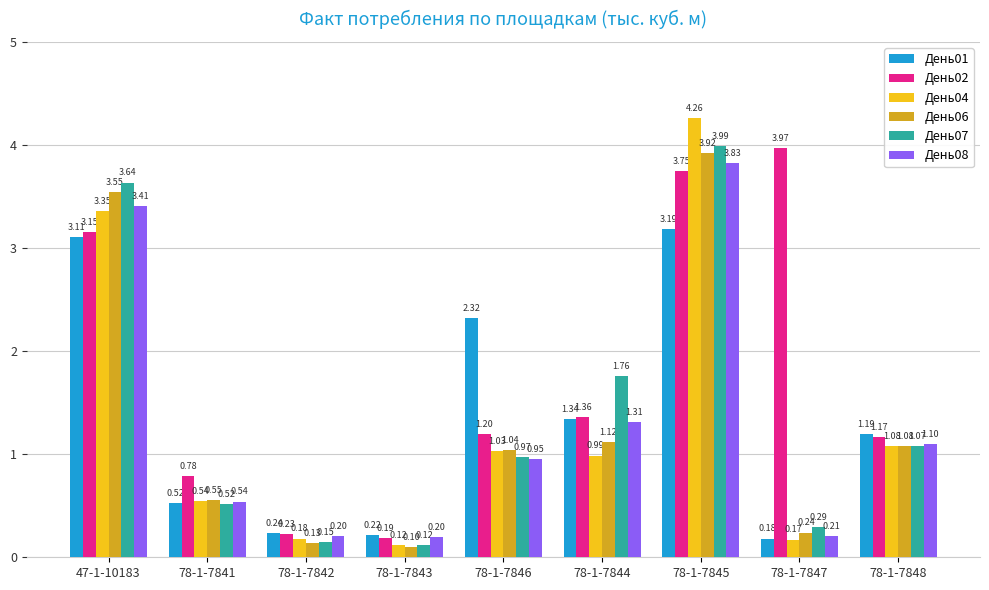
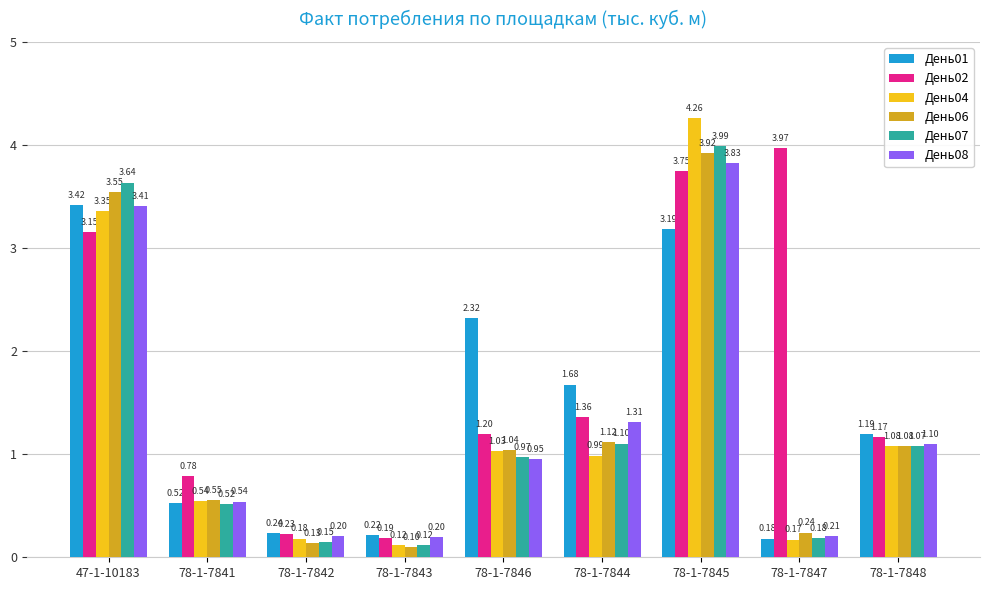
День01, 47-1-10183: 3.11 -> 3.42
День01, 78-1-7844: 1.34 -> 1.68
День07, 78-1-7844: 1.76 -> 1.10
День07, 78-1-7847: 0.29 -> 0.18
